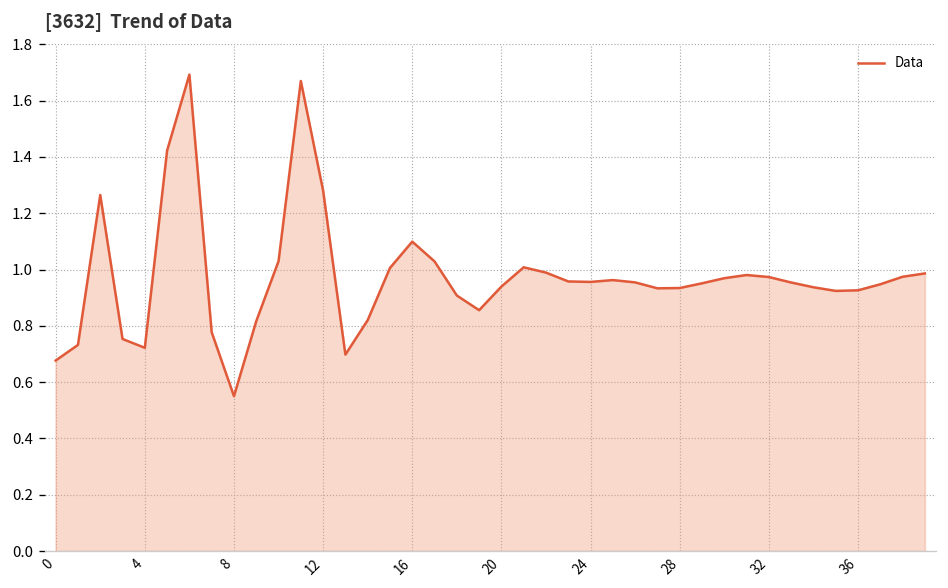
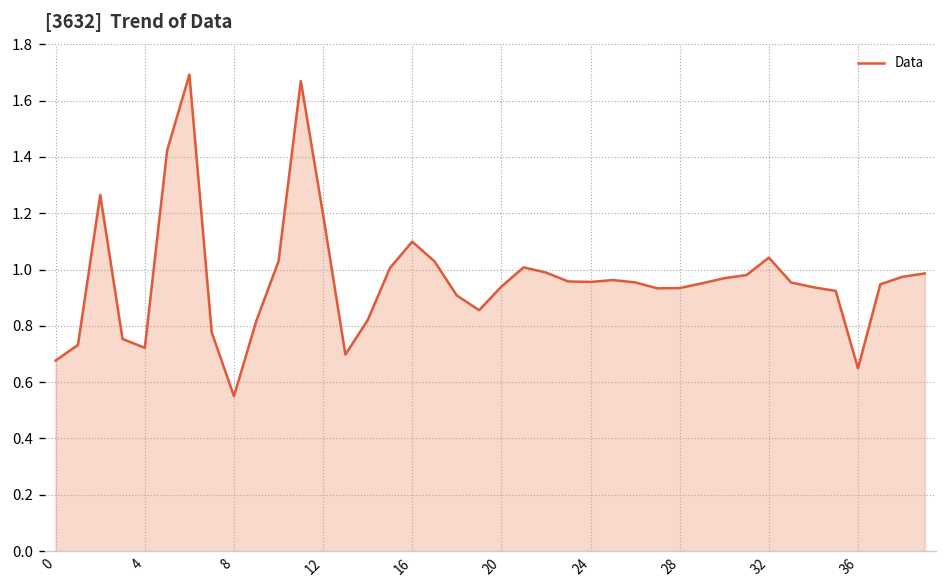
12: 1.28 -> 1.19
32: 0.97 -> 1.04
36: 0.93 -> 0.65
